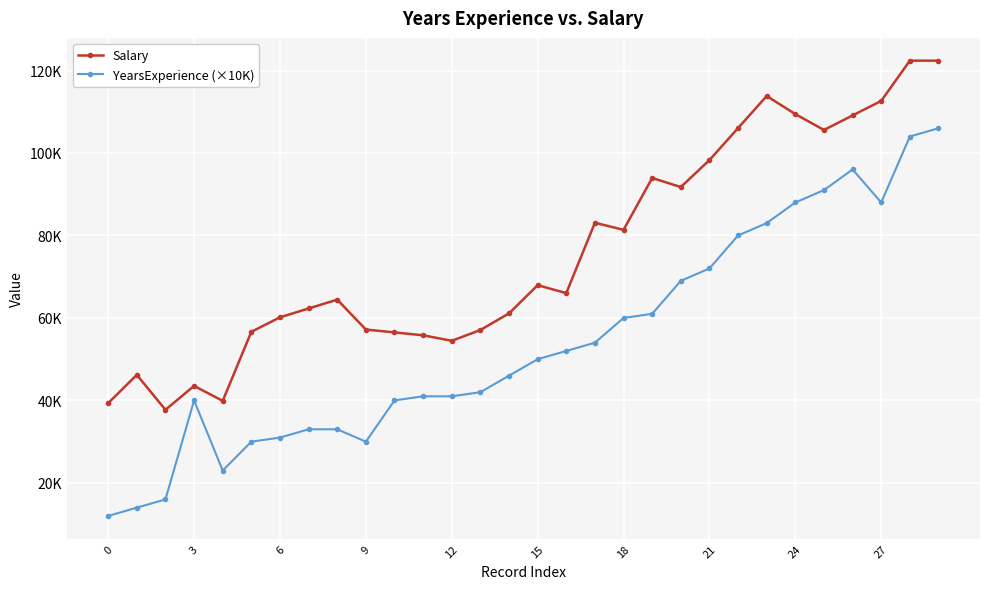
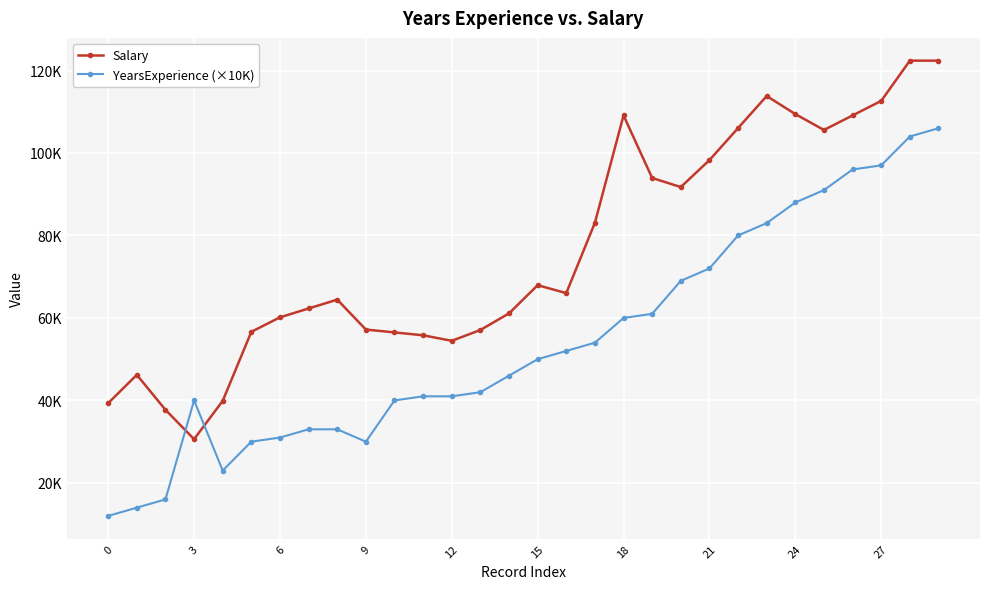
Salary, 3: 44000 -> 31000
Salary, 18: 81000 -> 109000
YearsExperience (×10K), 27: 88000 -> 97000
